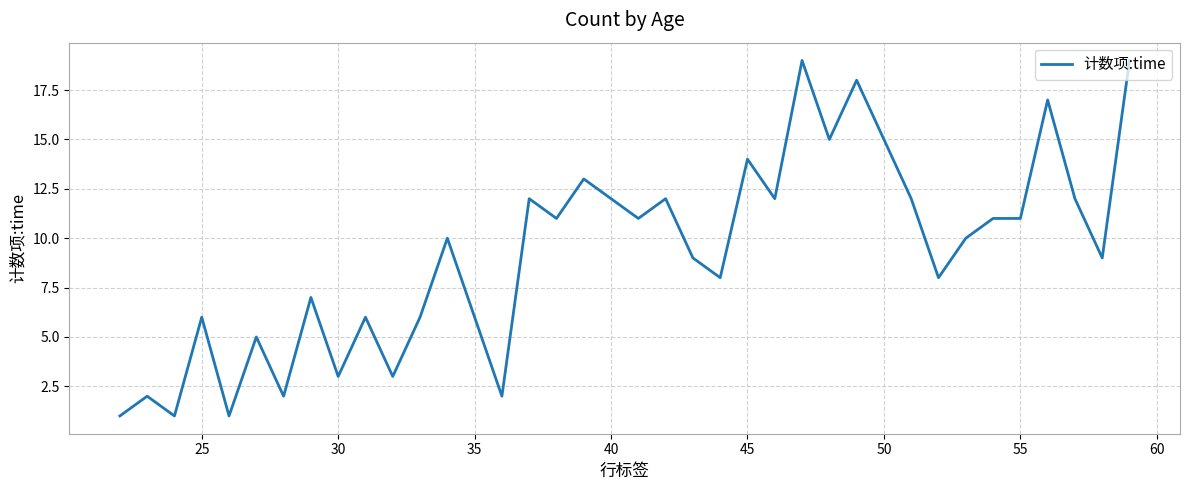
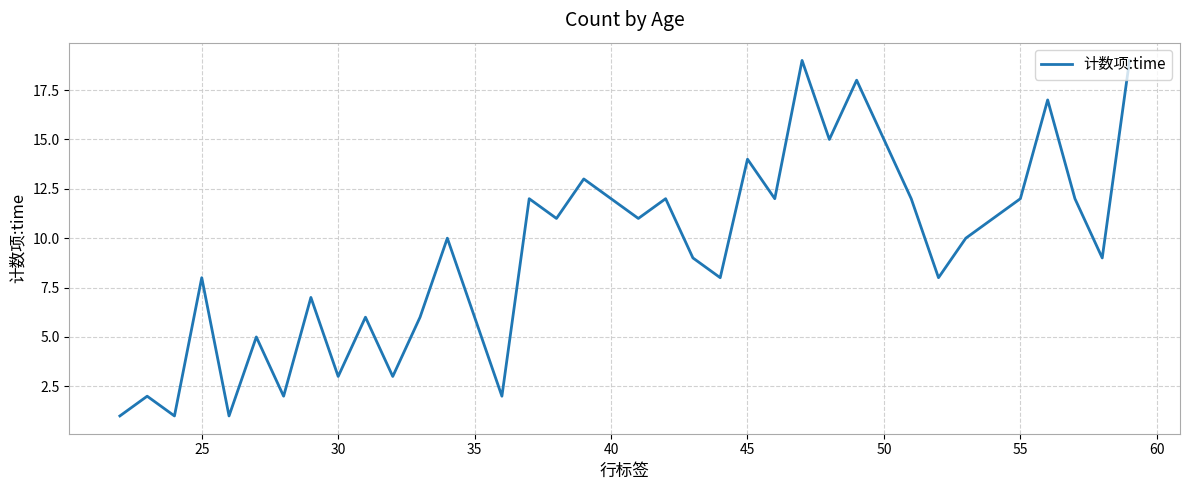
25: 6 -> 8
55: 11 -> 12
